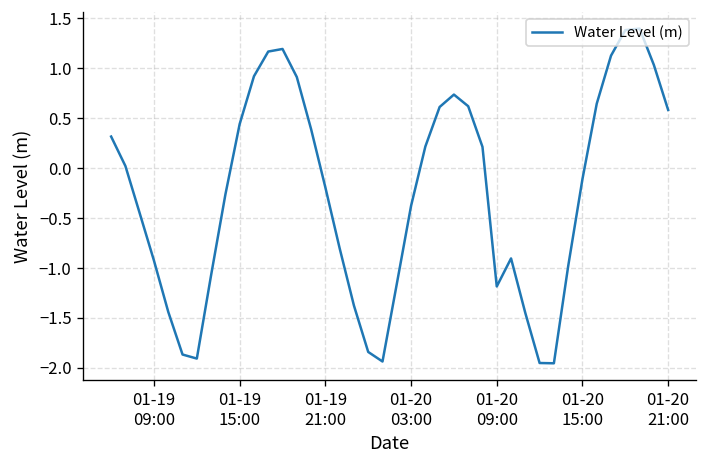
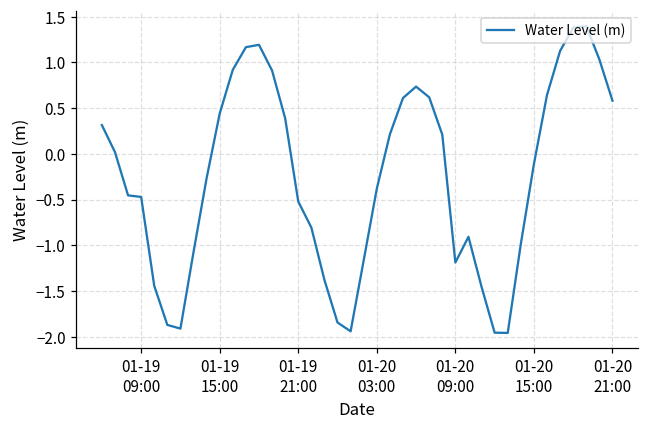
01-19 09:00: -0.9 -> -0.5
01-19 21:00: -0.2 -> -0.5
